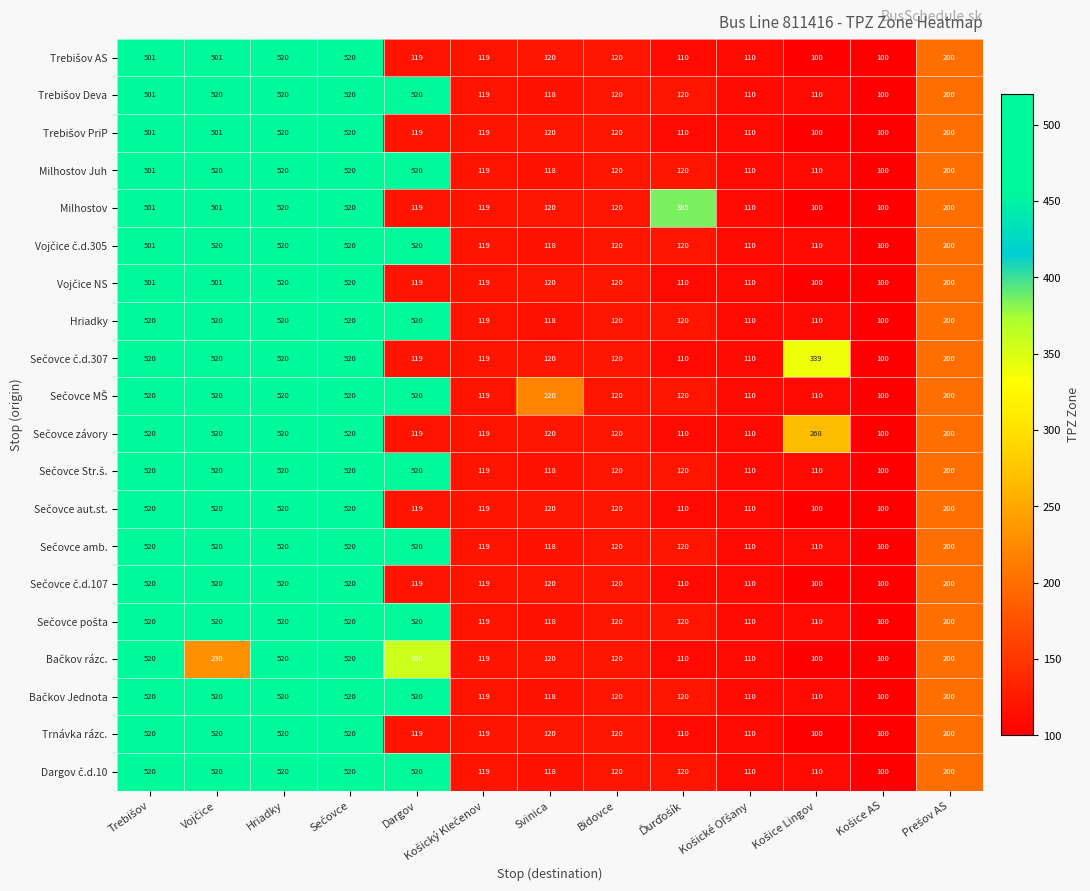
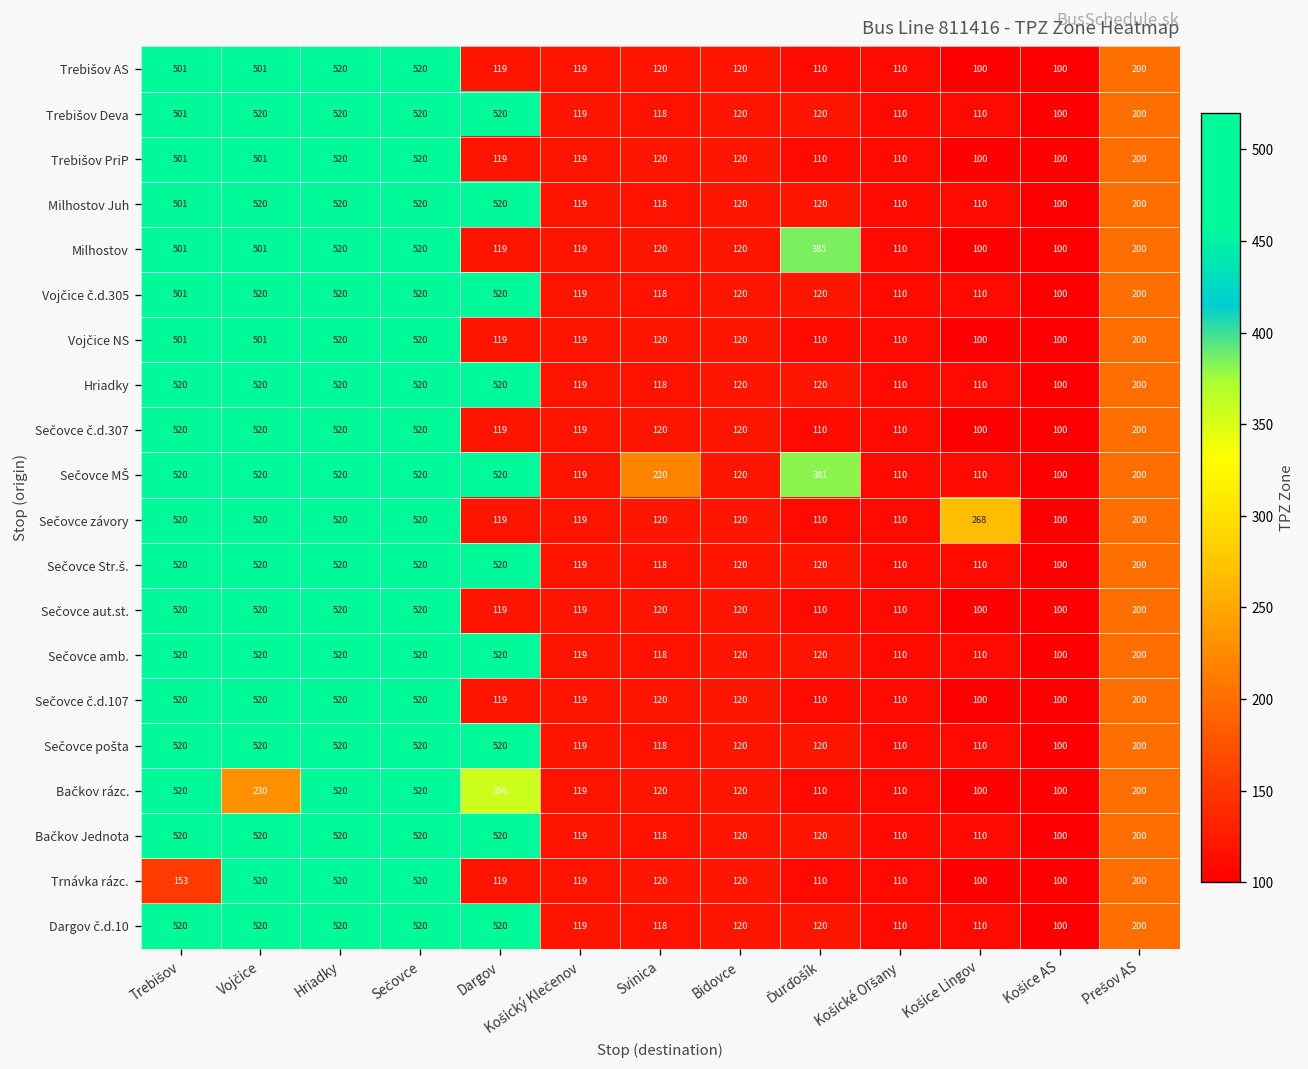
Sečovce č.d.307, Košice Lingov: 339 -> 100
Sečovce MŠ, Ďurďošík: 120 -> 381
Trnávka rázc., Trebišov: 520 -> 153
